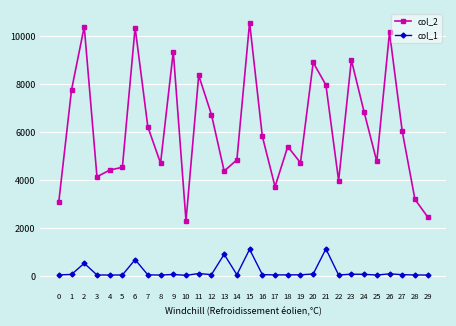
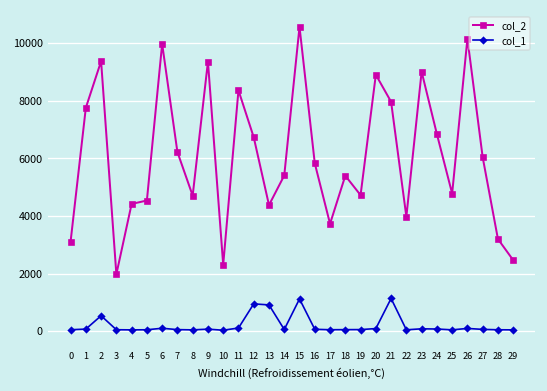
col_2, 2: 10400 -> 9400
col_2, 3: 4100 -> 2000
col_2, 6: 10400 -> 10000
col_1, 6: 700 -> 100
col_1, 12: 100 -> 900
col_2, 14: 4800 -> 5400
